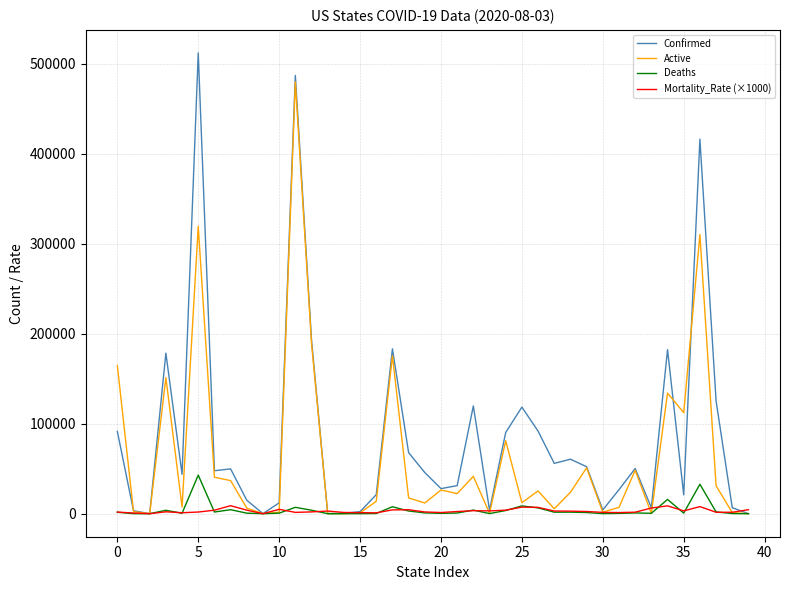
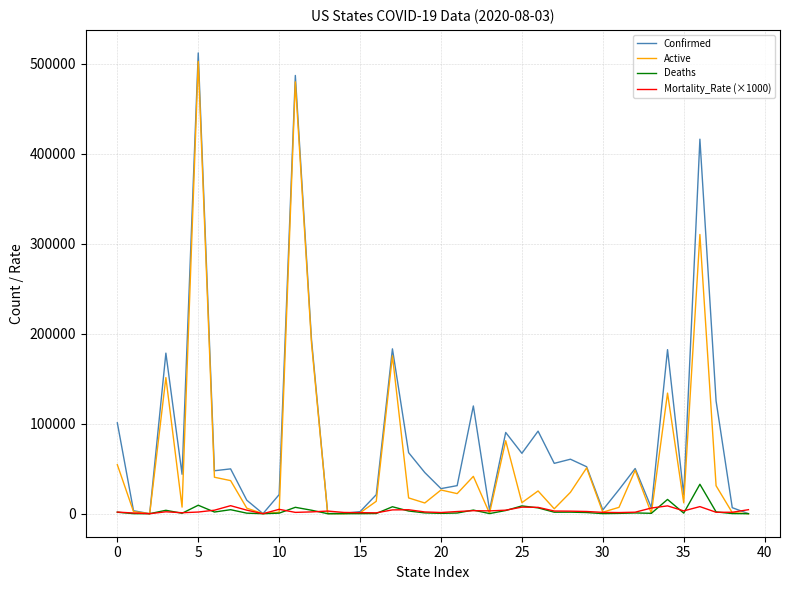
Confirmed, 0: 90000 -> 100000
Active, 0: 160000 -> 50000
Active, 5: 320000 -> 500000
Deaths, 5: 40000 -> 10000
Confirmed, 10: 10000 -> 20000
Confirmed, 25: 120000 -> 70000
Active, 35: 110000 -> 10000
